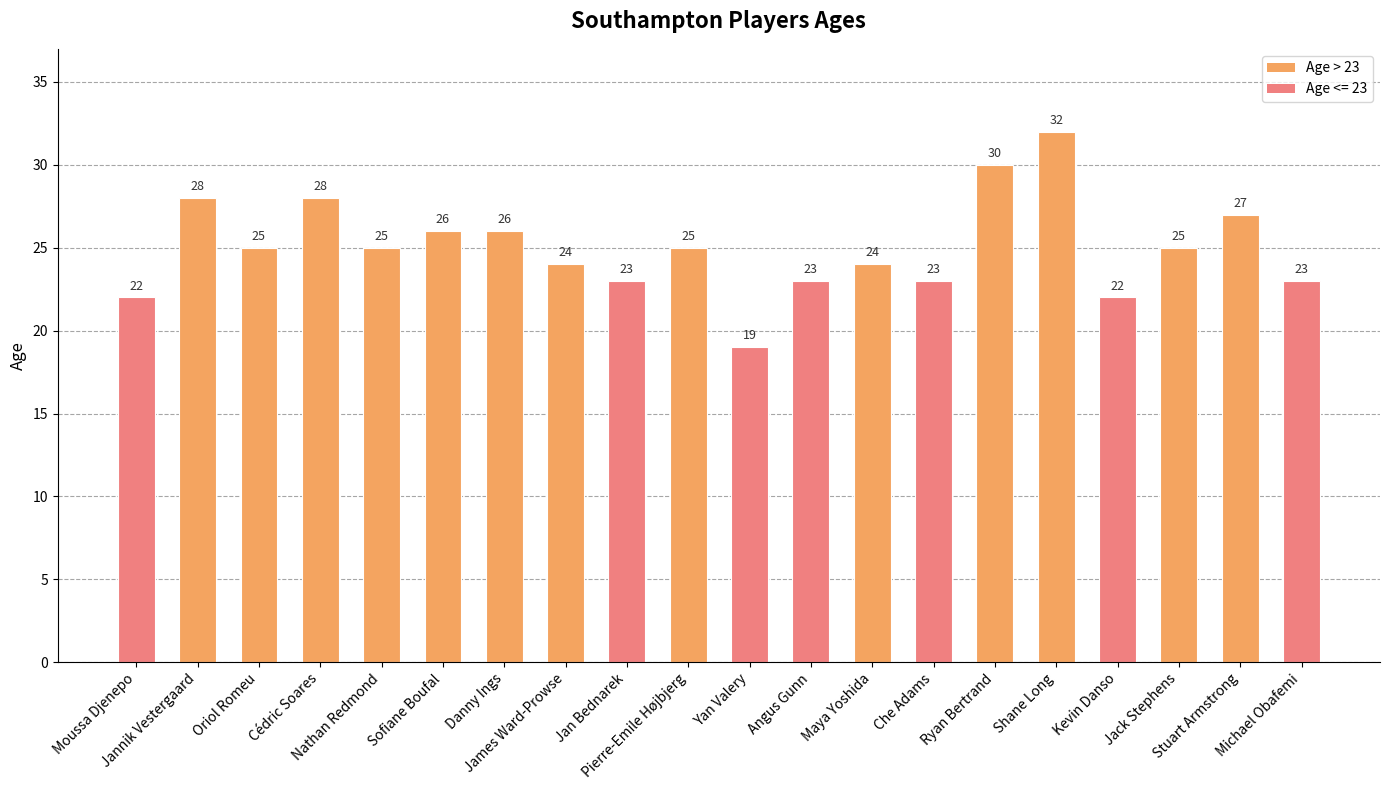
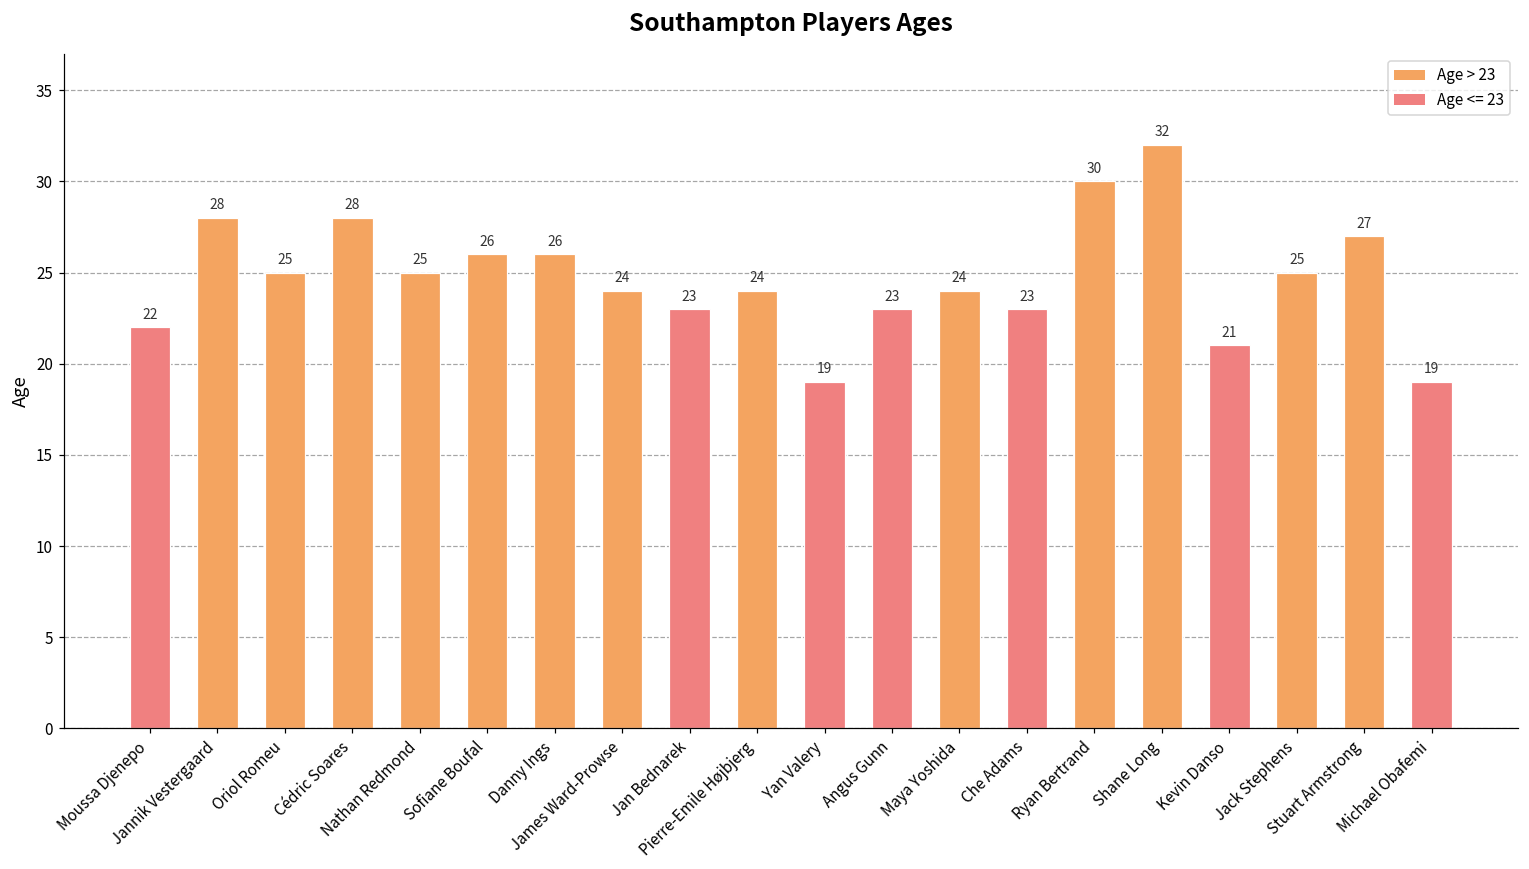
Pierre-Emile Højbjerg: 25 -> 24
Kevin Danso: 22 -> 21
Michael Obafemi: 23 -> 19
